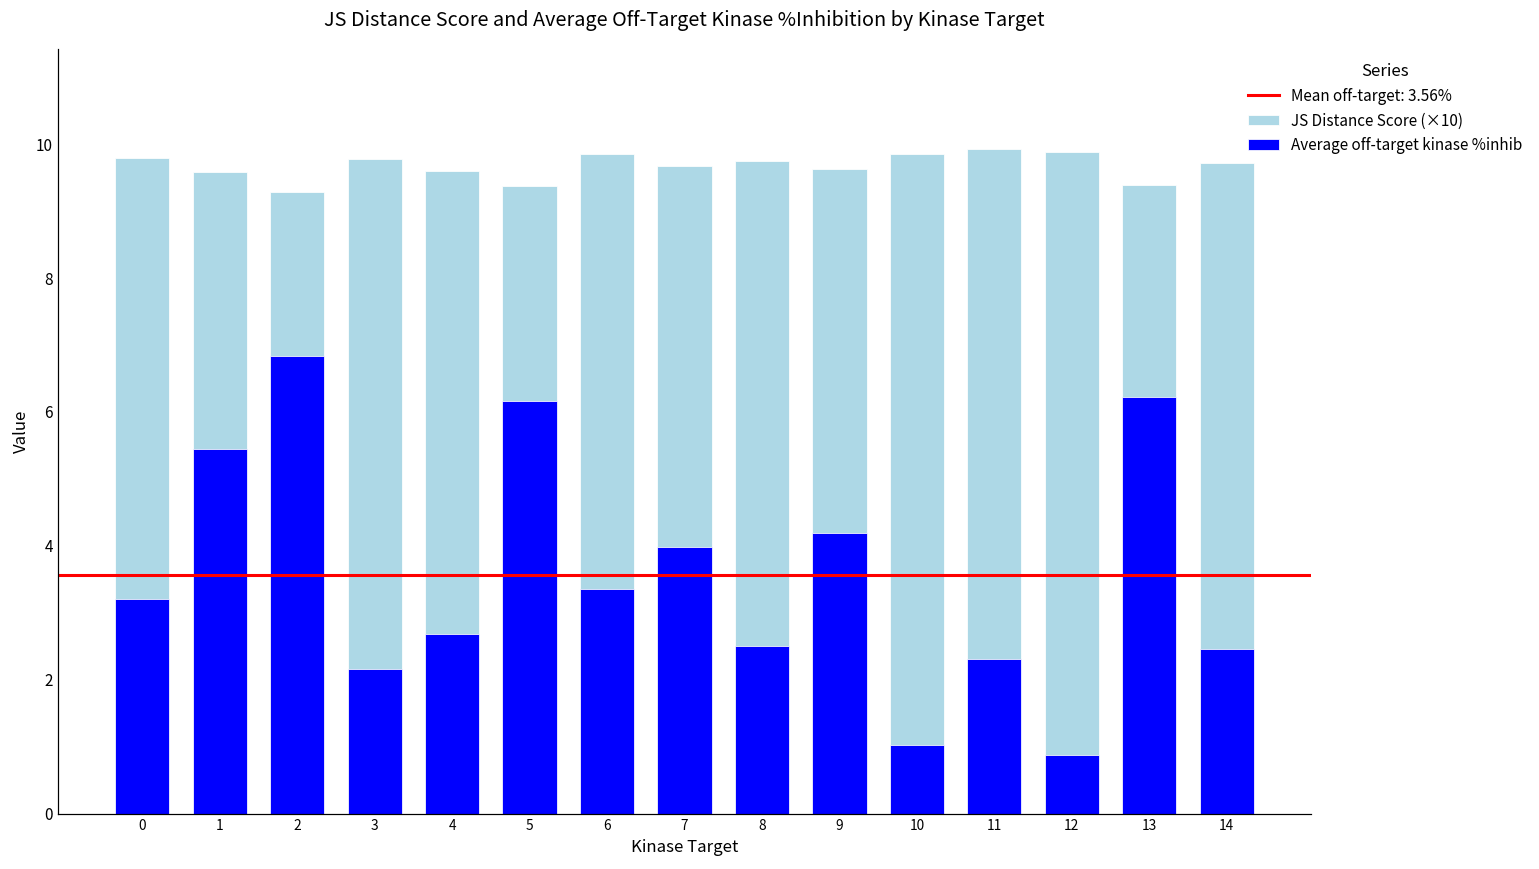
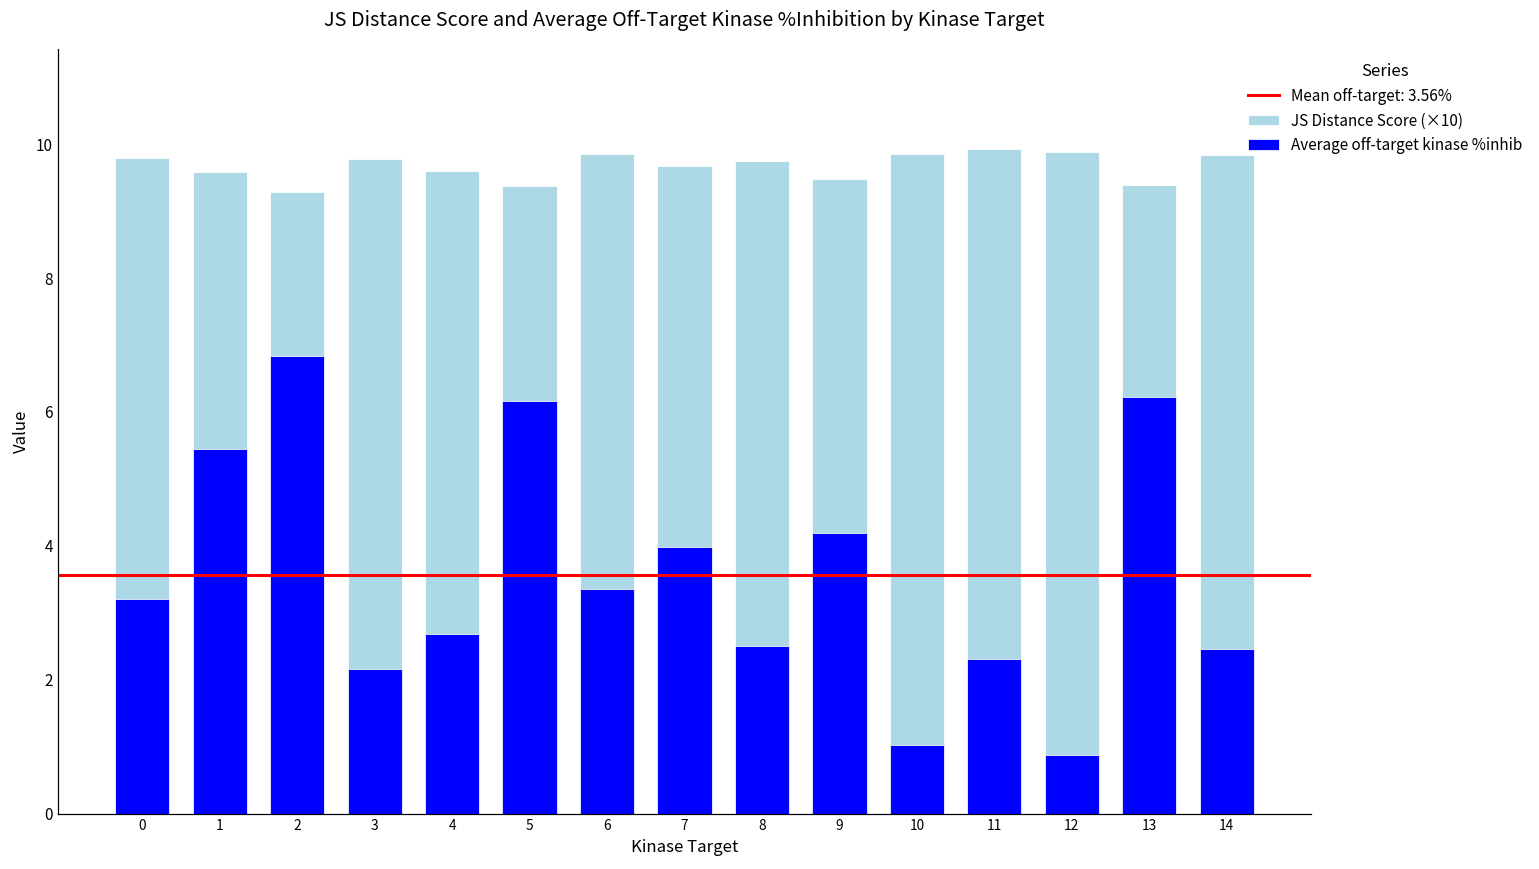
JS Distance Score (×10), 9: 9.6 -> 9.5
JS Distance Score (×10), 14: 9.7 -> 9.8
